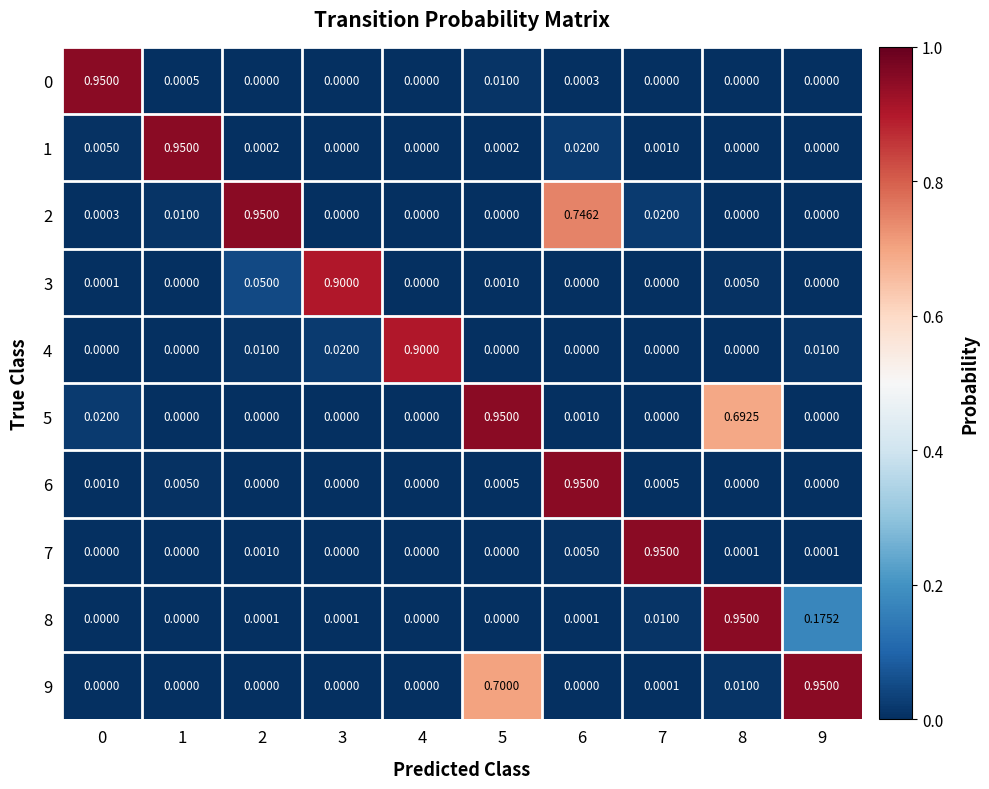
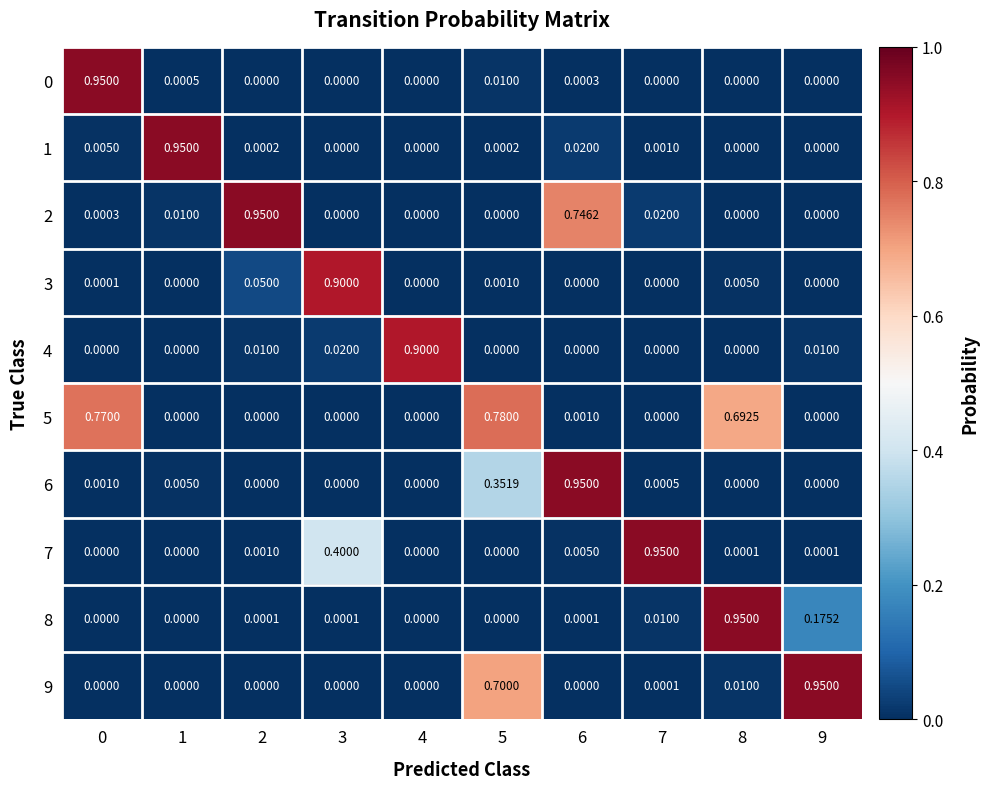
5, 0: 0.0200 -> 0.7700
5, 5: 0.9500 -> 0.7800
6, 5: 0.0005 -> 0.3519
7, 3: 0.0000 -> 0.4000
